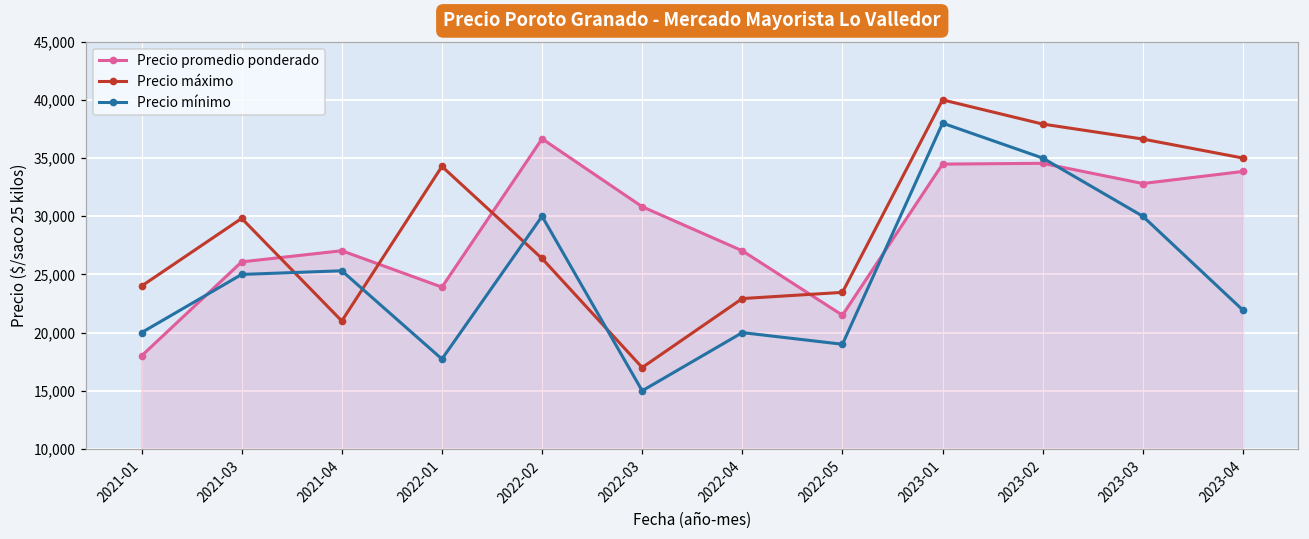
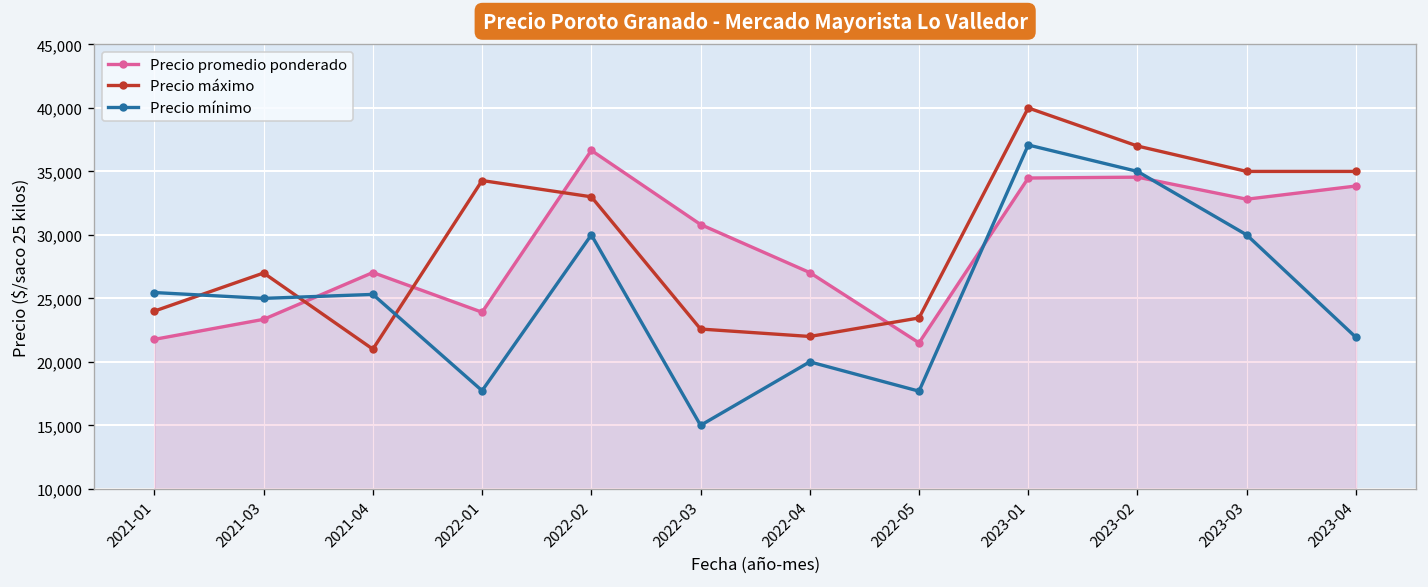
Precio promedio ponderado, 2021-01: 18,000 -> 21,800
Precio mínimo, 2021-01: 20,000 -> 25,500
Precio promedio ponderado, 2021-03: 26,100 -> 23,400
Precio máximo, 2021-03: 29,800 -> 27,000
Precio máximo, 2022-02: 26,400 -> 33,000
Precio máximo, 2022-03: 17,000 -> 22,600
Precio máximo, 2022-04: 22,900 -> 22,000
Precio mínimo, 2022-05: 19,000 -> 17,700
Precio mínimo, 2023-01: 38,000 -> 37,100
Precio máximo, 2023-02: 37,900 -> 37,000
Precio máximo, 2023-03: 36,600 -> 35,000
